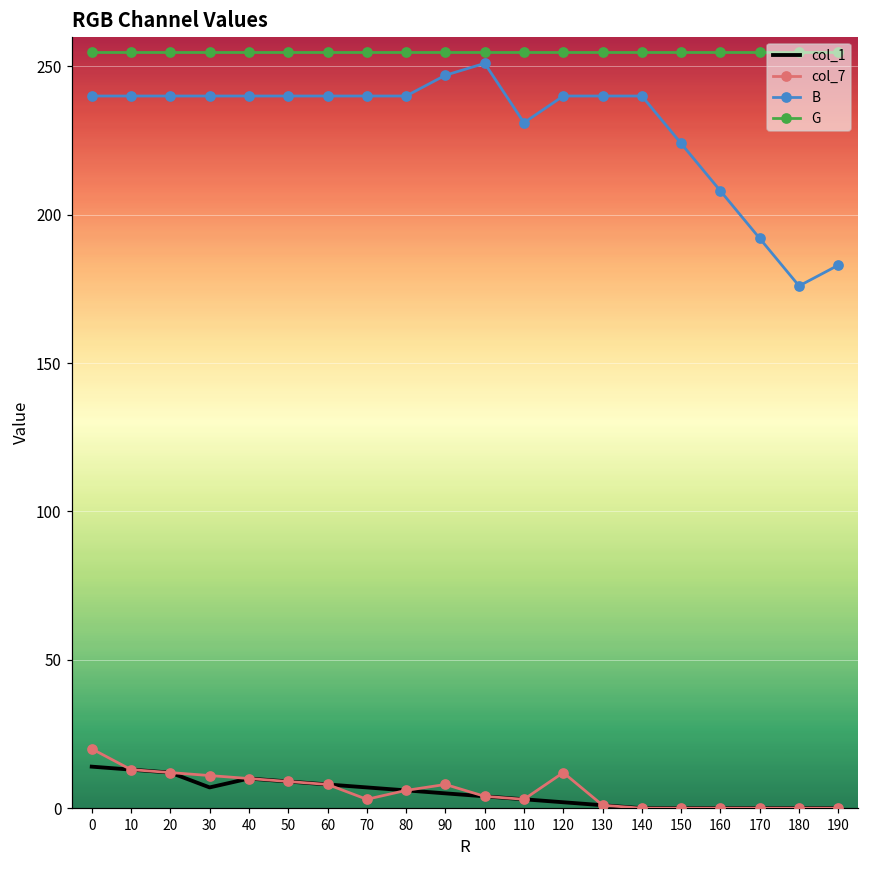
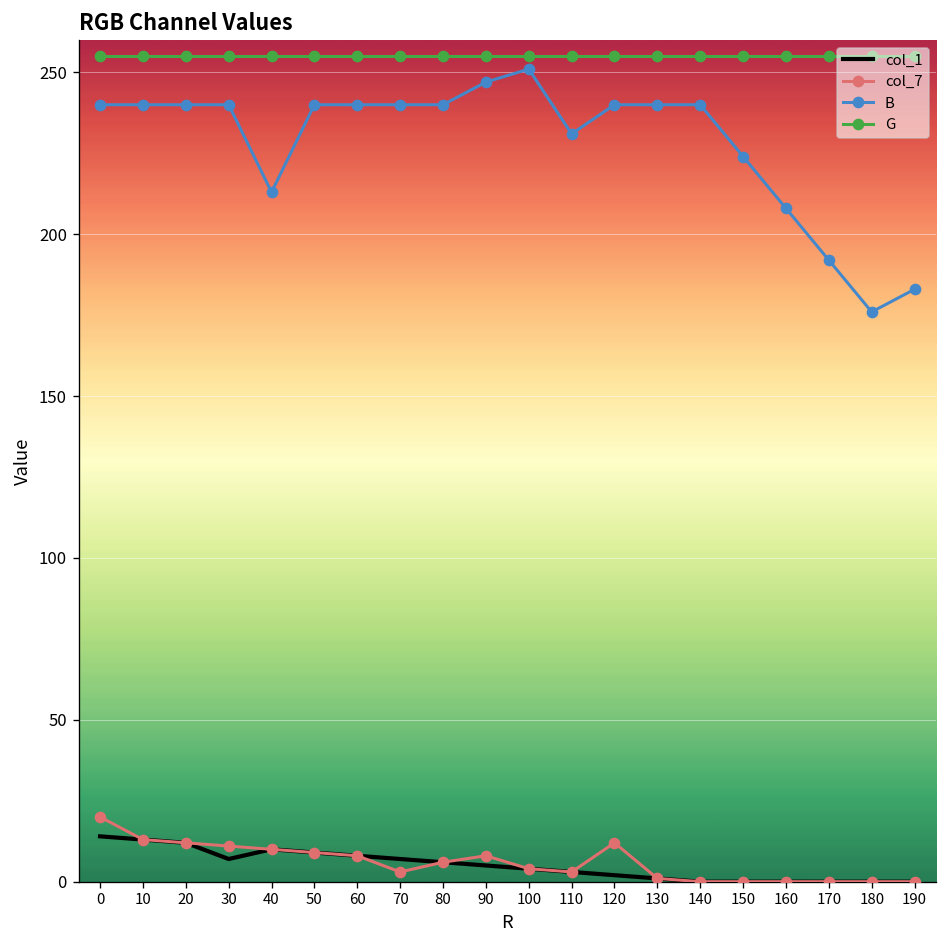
B, 40: 240 -> 213
